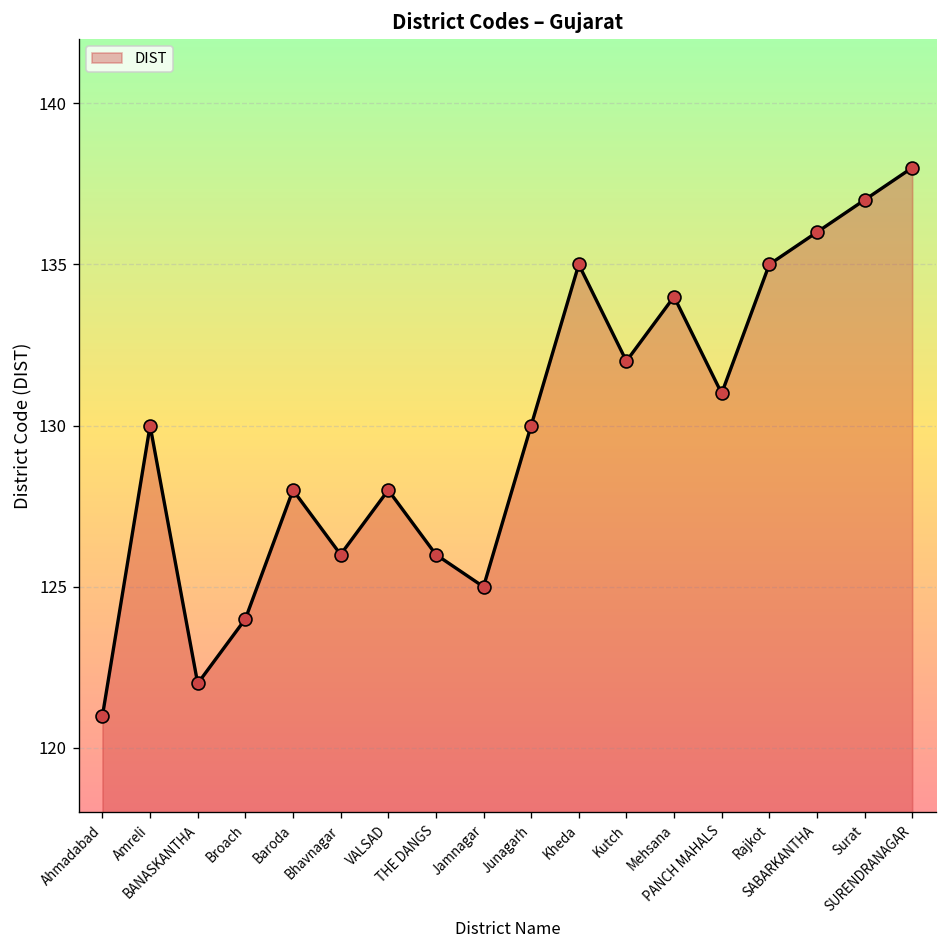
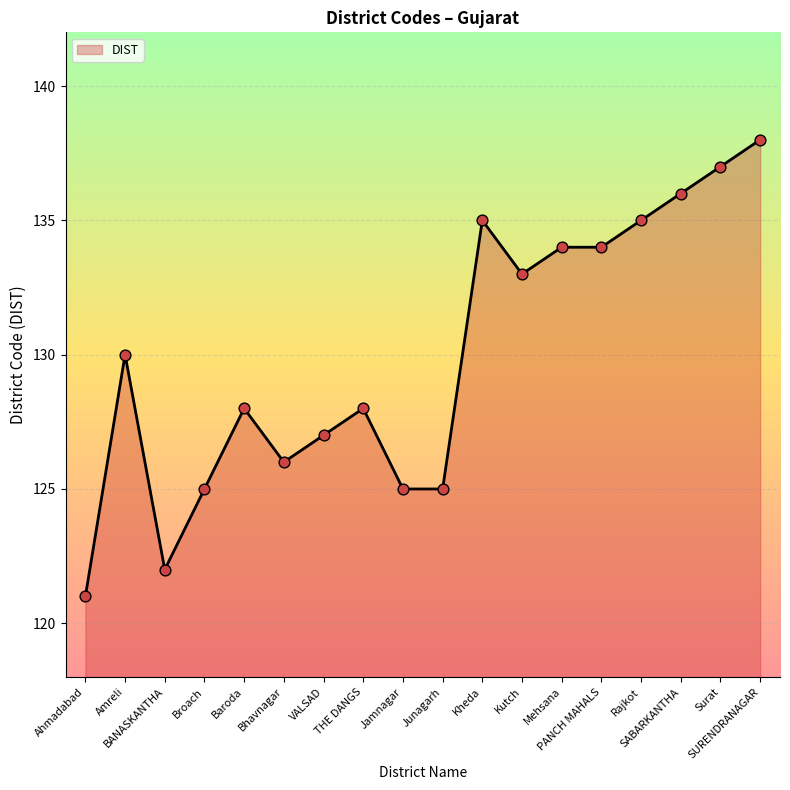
Broach: 124 -> 125
VALSAD: 128 -> 127
THE DANGS: 126 -> 128
Junagarh: 130 -> 125
Kutch: 132 -> 133
PANCH MAHALS: 131 -> 134
